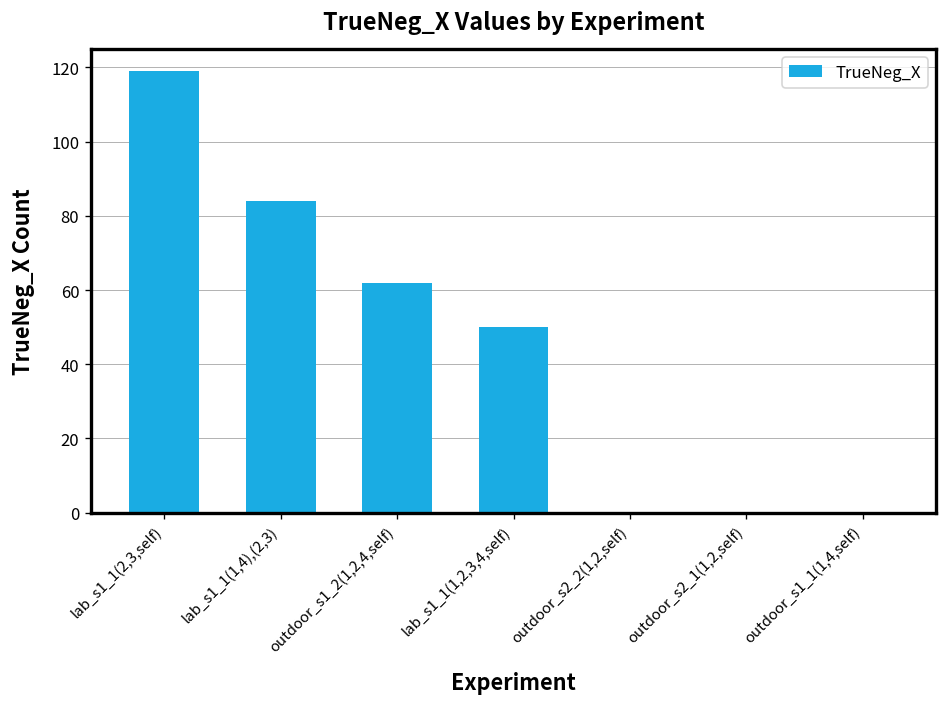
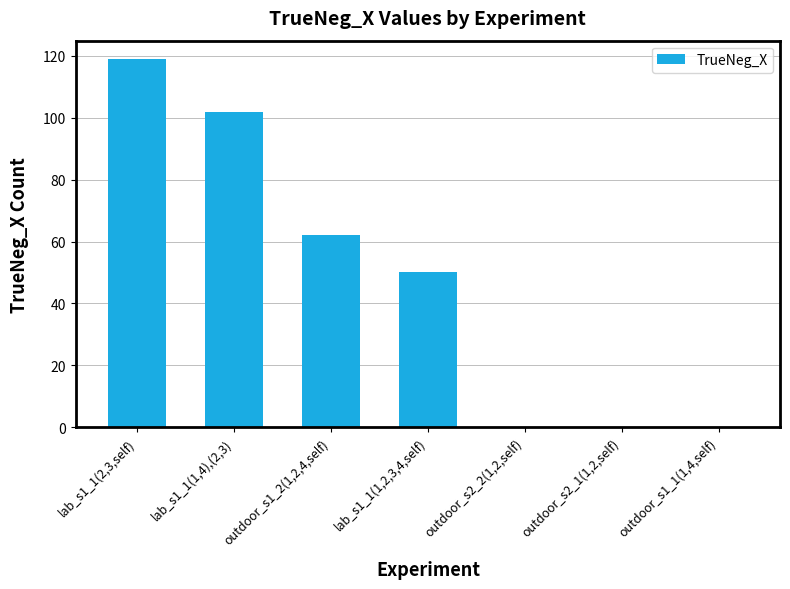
lab_s1_1(1,4),(2,3): 84 -> 102
